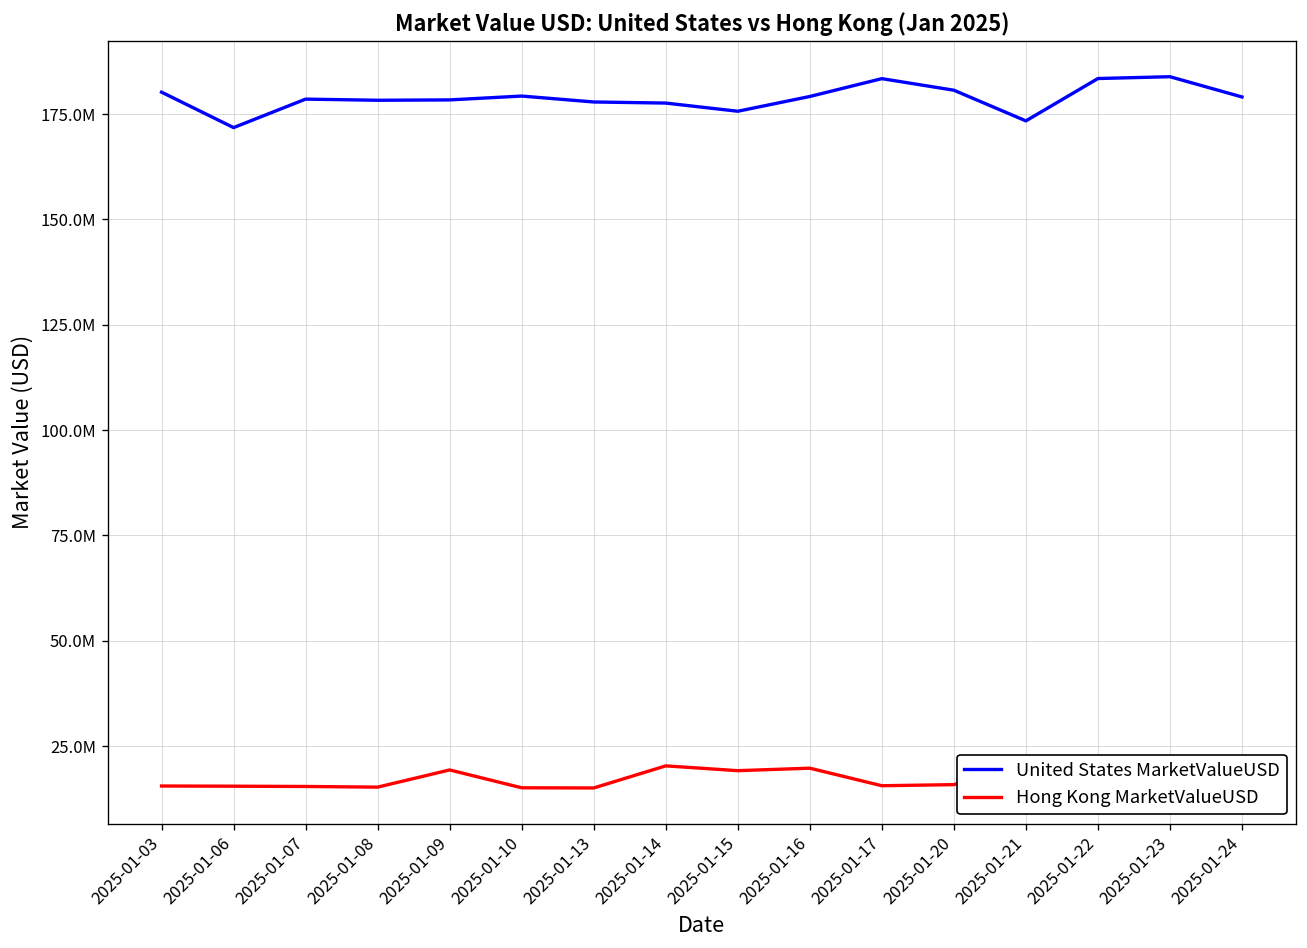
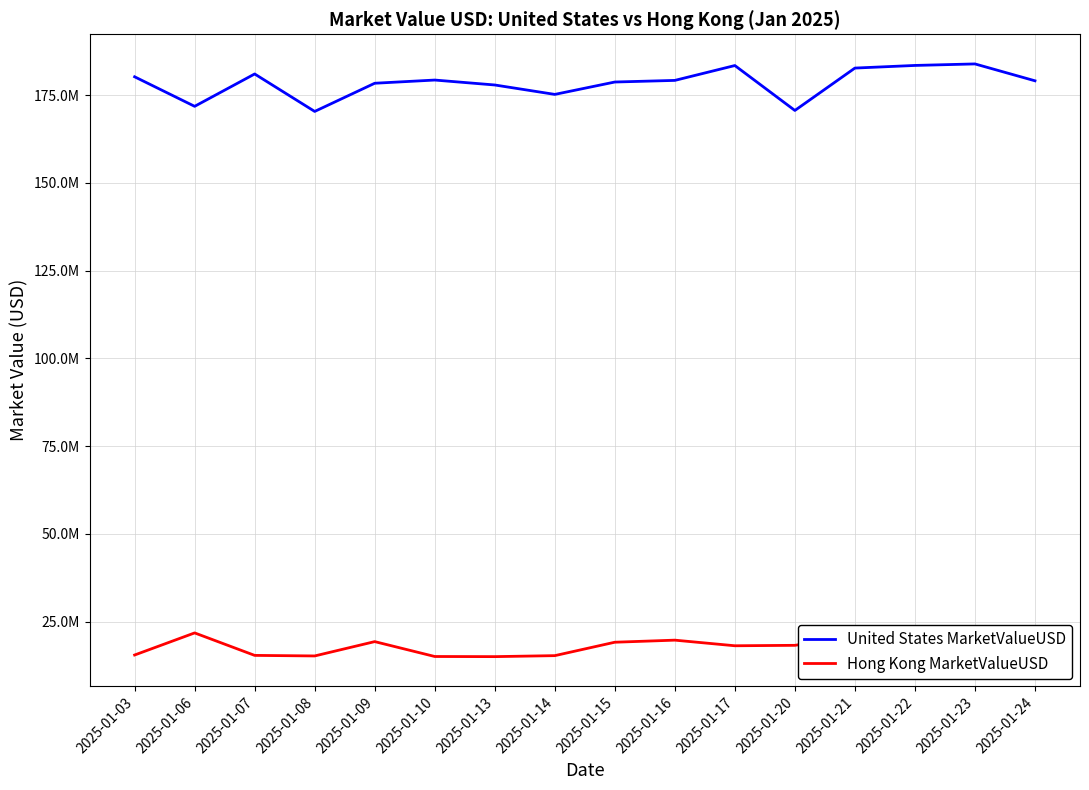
Hong Kong MarketValueUSD, 2025-01-06: 15000000 -> 22000000
United States MarketValueUSD, 2025-01-07: 179000000 -> 181000000
United States MarketValueUSD, 2025-01-08: 178000000 -> 170000000
United States MarketValueUSD, 2025-01-14: 178000000 -> 175000000
Hong Kong MarketValueUSD, 2025-01-14: 20000000 -> 15000000
United States MarketValueUSD, 2025-01-15: 176000000 -> 179000000
Hong Kong MarketValueUSD, 2025-01-17: 16000000 -> 18000000
United States MarketValueUSD, 2025-01-20: 181000000 -> 171000000
Hong Kong MarketValueUSD, 2025-01-20: 16000000 -> 18000000
United States MarketValueUSD, 2025-01-21: 173000000 -> 183000000
